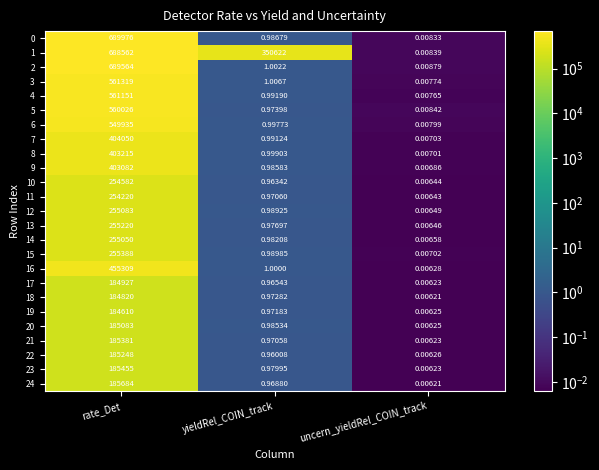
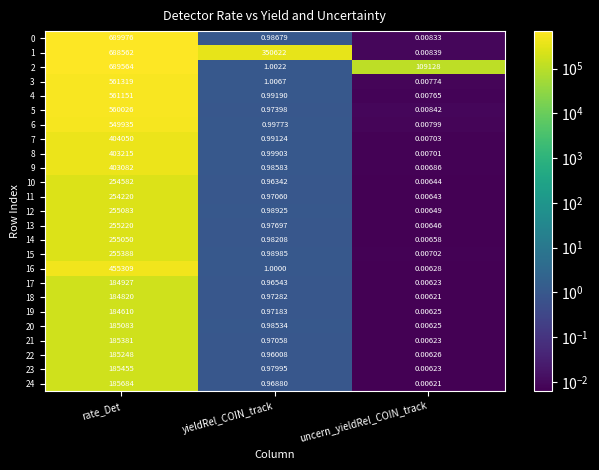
2, uncern_yieldRel_COIN_track: 0.00879 -> 109128
